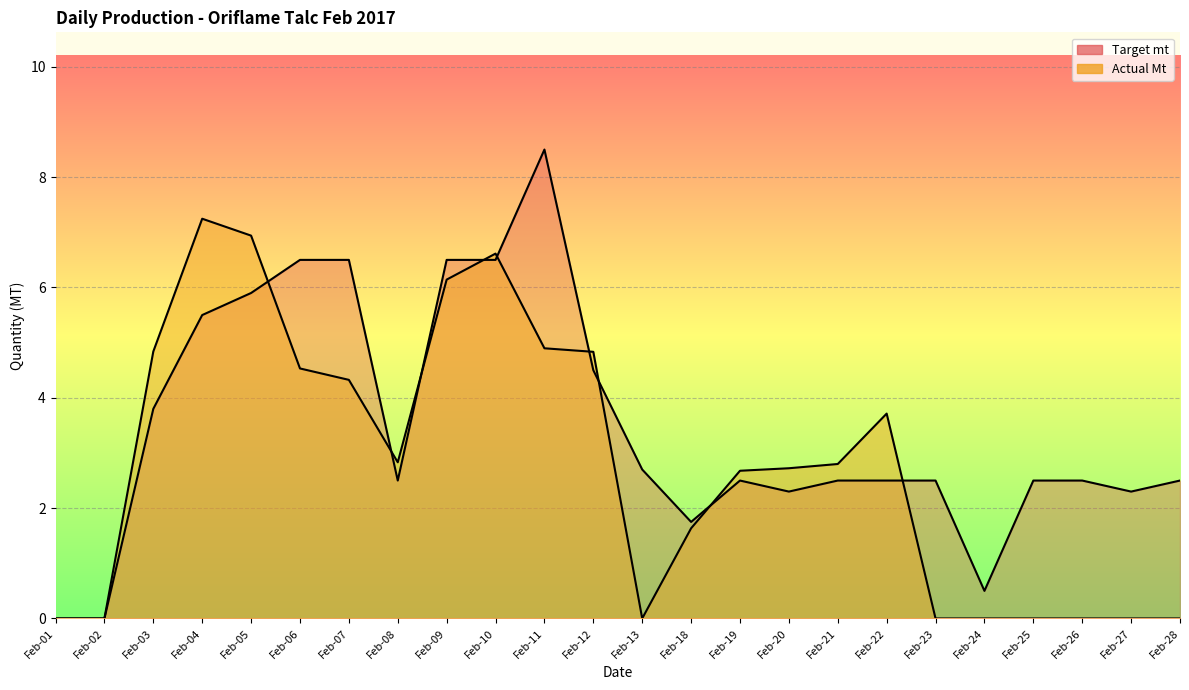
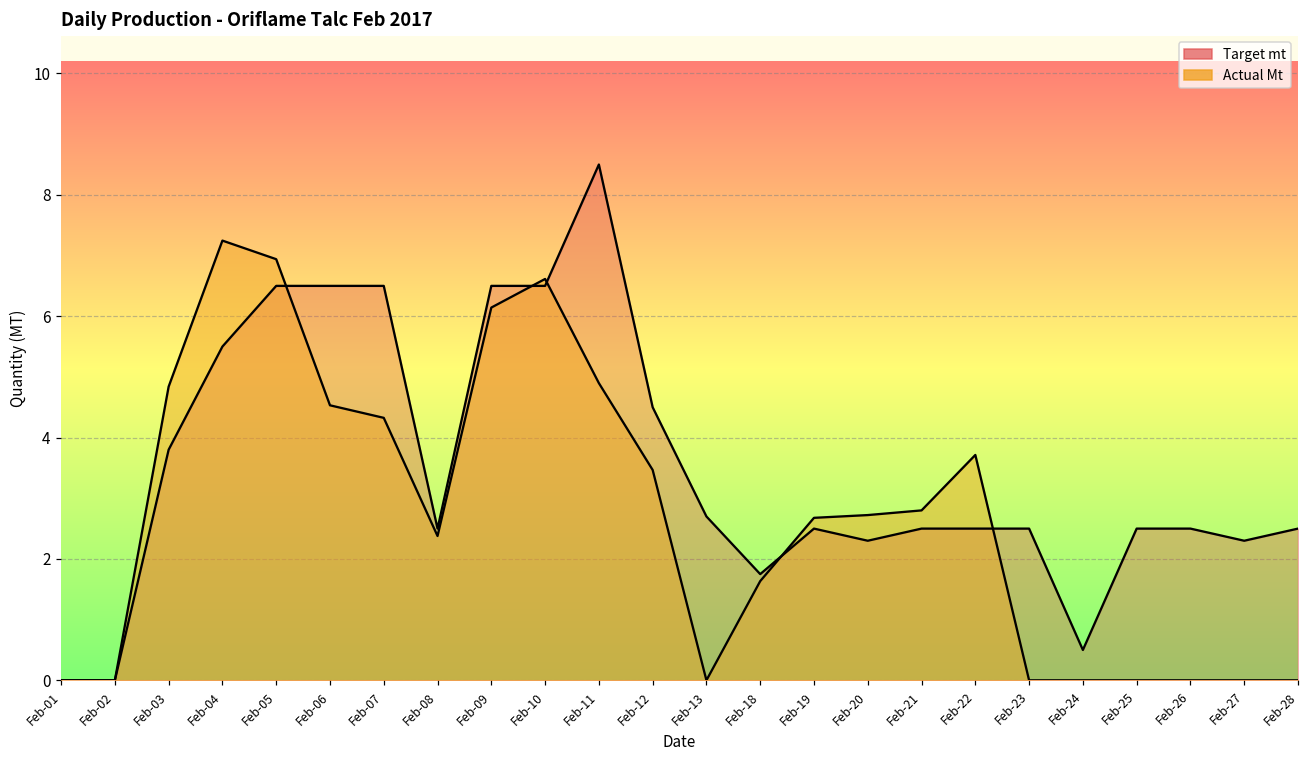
Target mt, Feb-05: 5.9 -> 6.5
Actual Mt, Feb-08: 2.8 -> 2.4
Actual Mt, Feb-12: 4.8 -> 3.5
